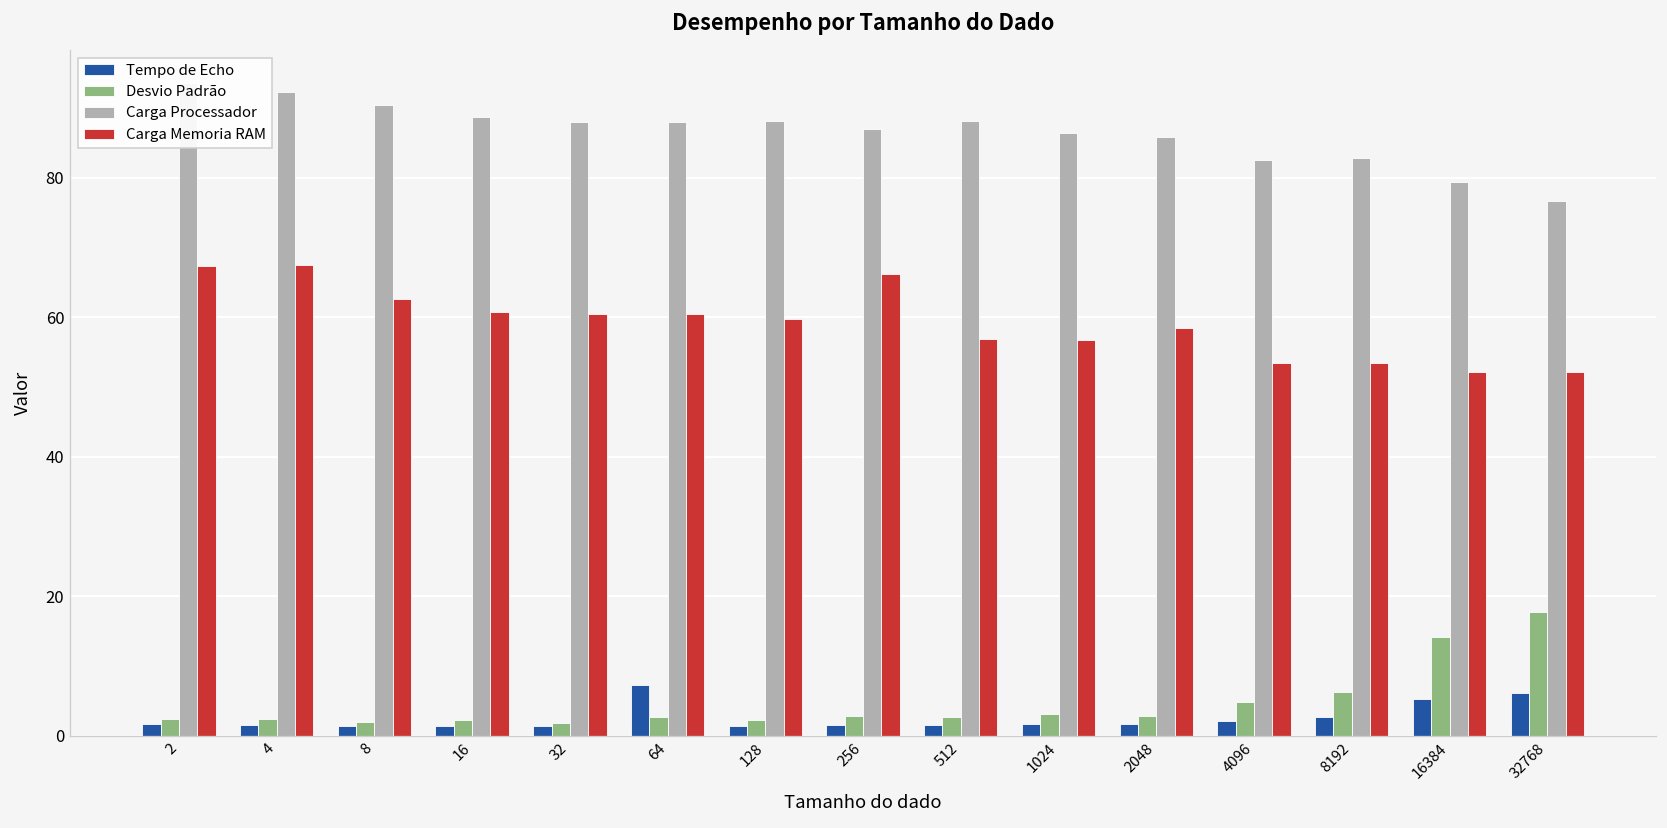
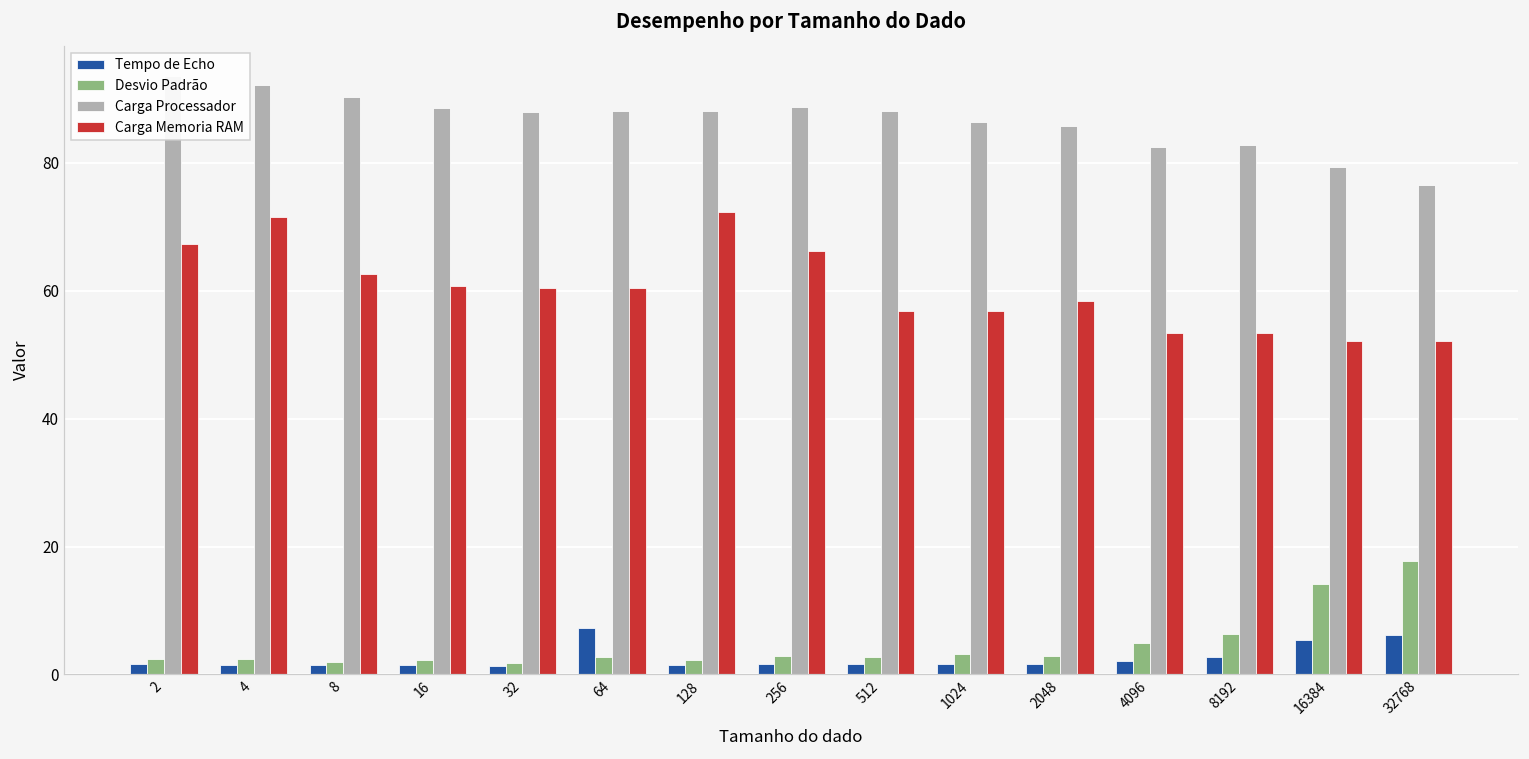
Carga Memoria RAM, 4: 68 -> 72
Carga Memoria RAM, 128: 60 -> 72
Carga Processador, 256: 87 -> 89
